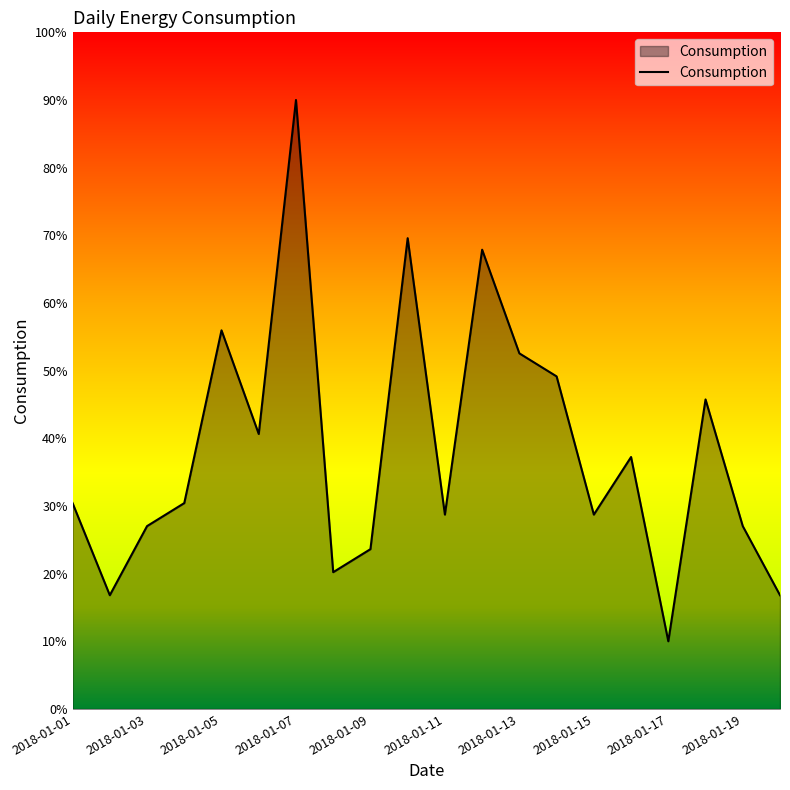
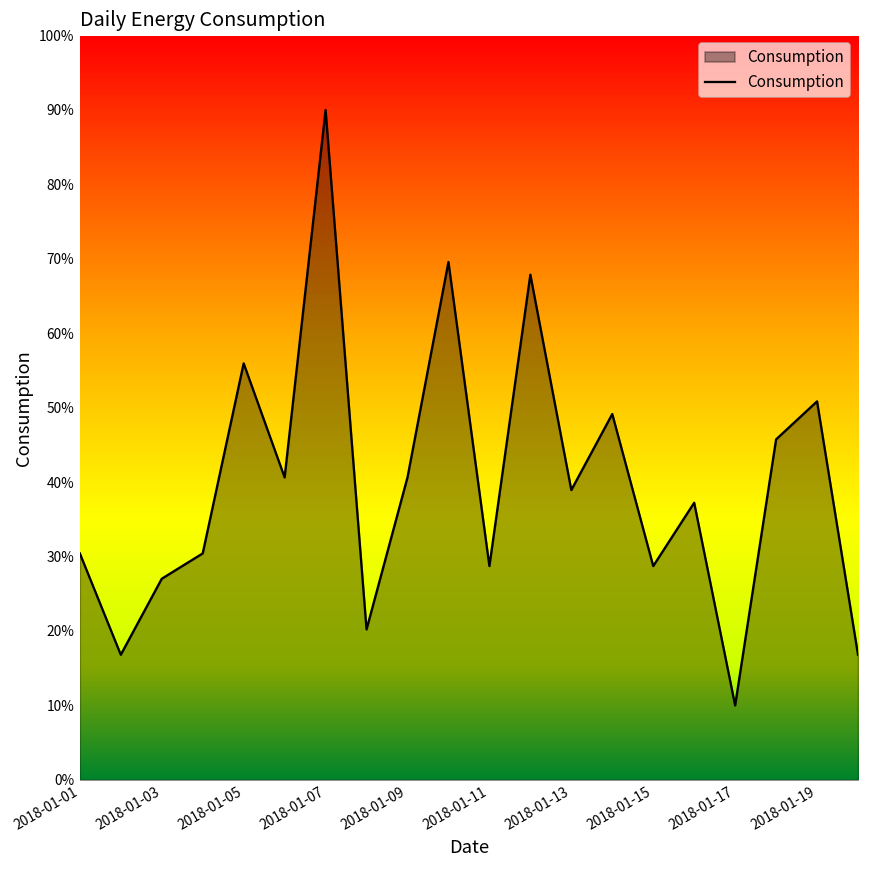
2018-01-09: 24% -> 41%
2018-01-13: 53% -> 39%
2018-01-19: 27% -> 51%
